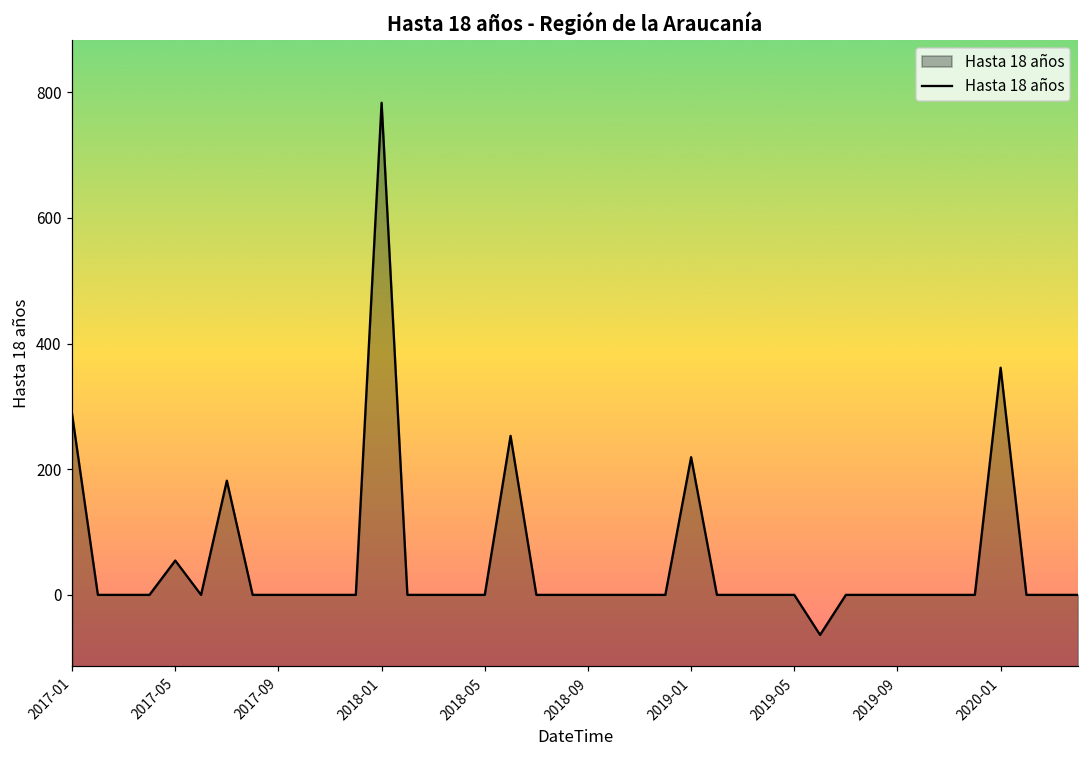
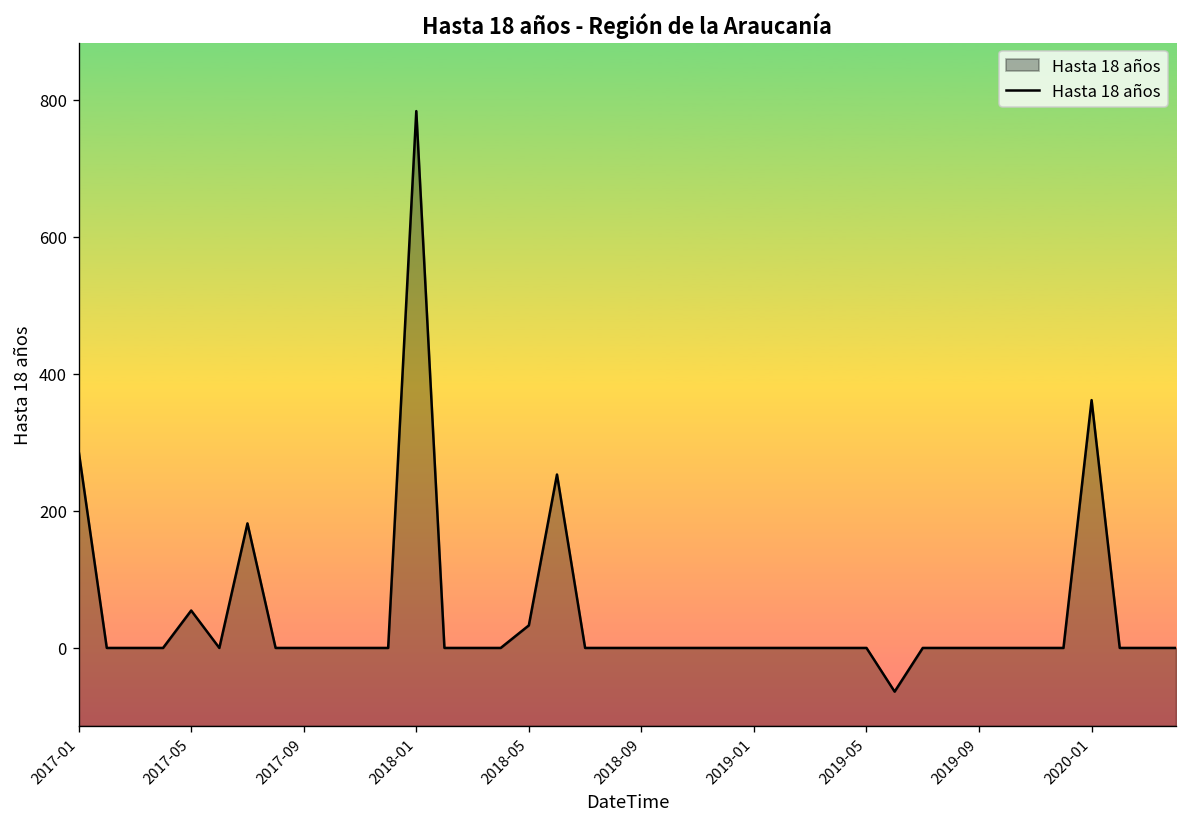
2018-05: 0 -> 30
2019-01: 220 -> 0
